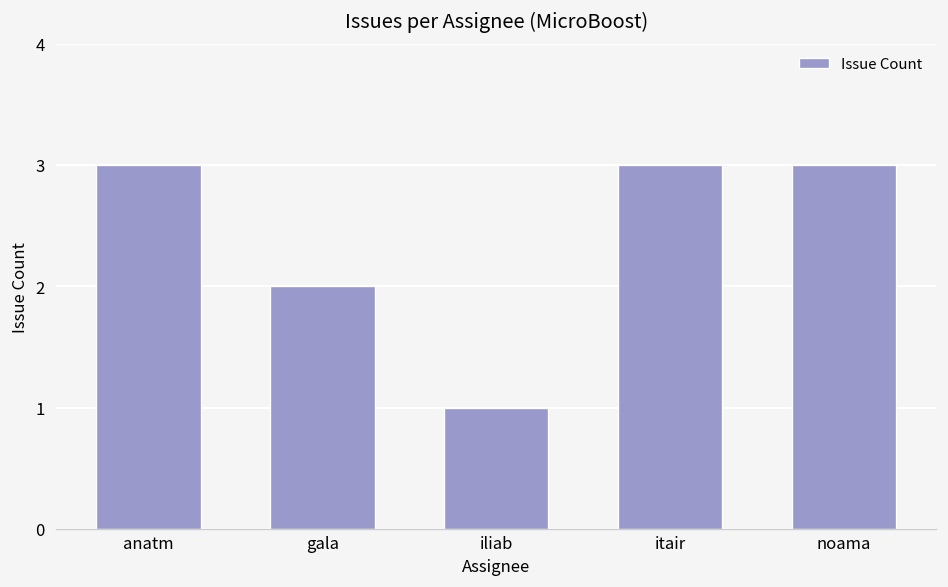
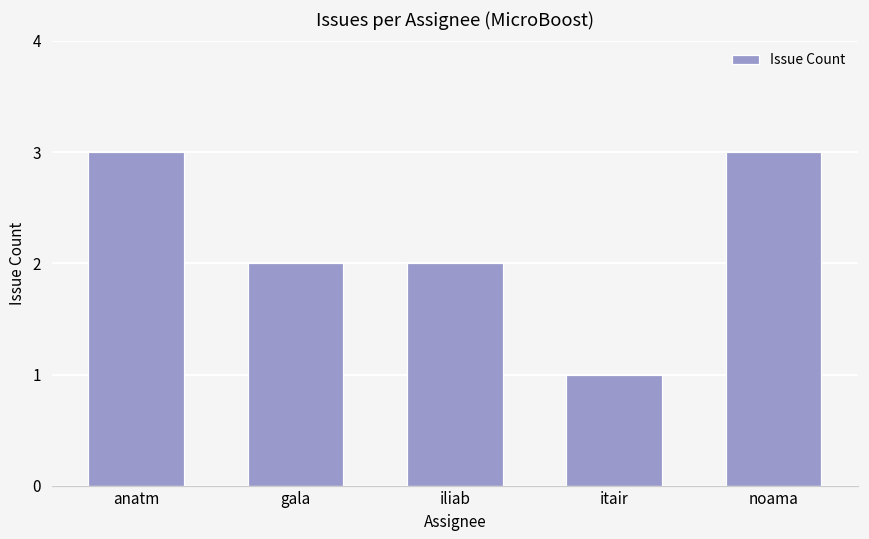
iliab: 1 -> 2
itair: 3 -> 1
